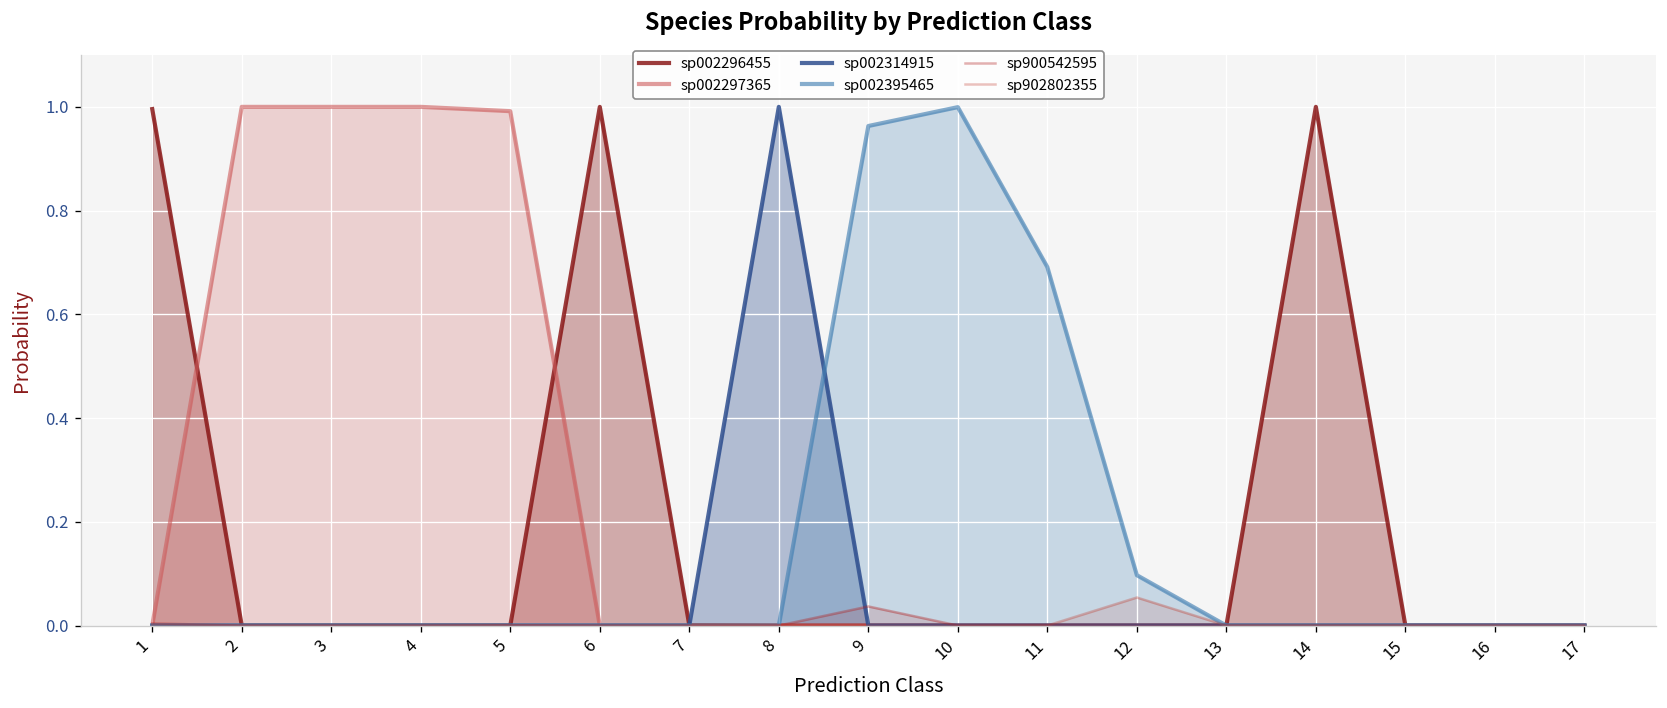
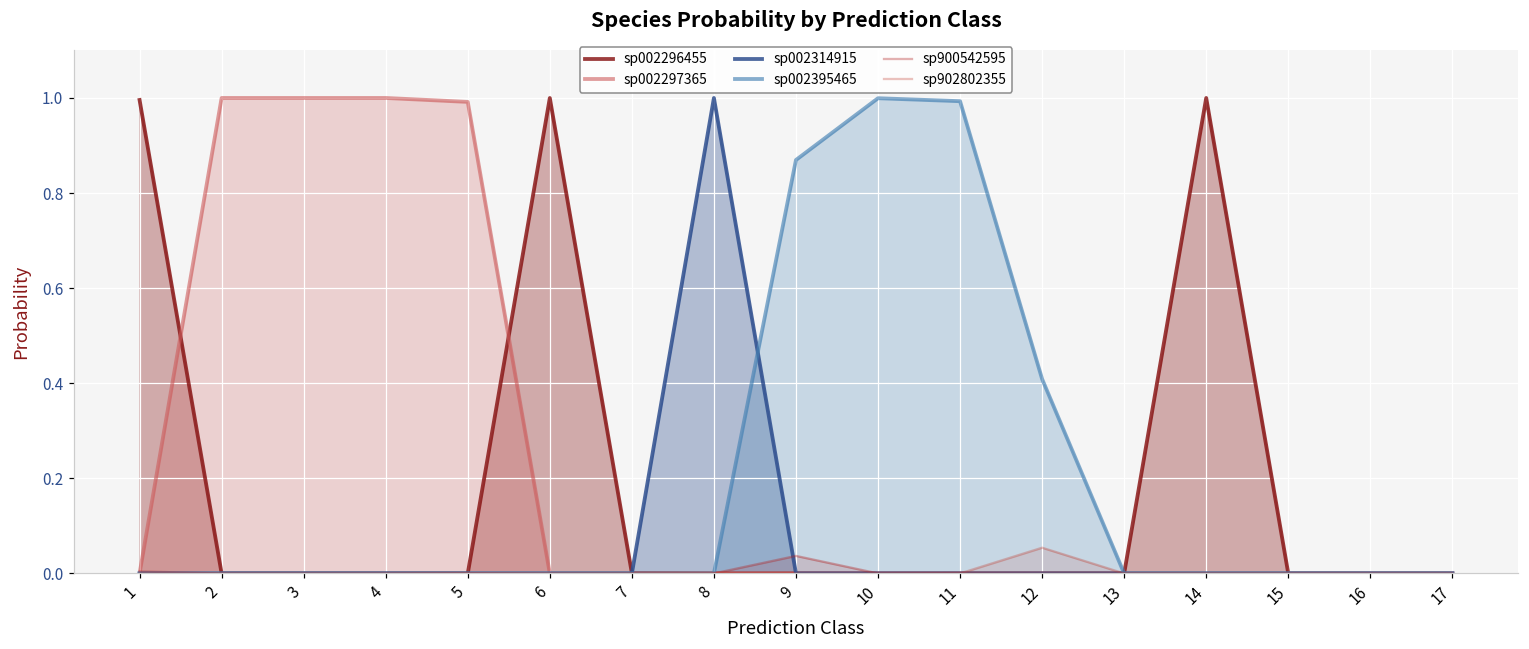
sp002395465, 9: 0.96 -> 0.87
sp002395465, 11: 0.69 -> 0.99
sp002395465, 12: 0.10 -> 0.41
